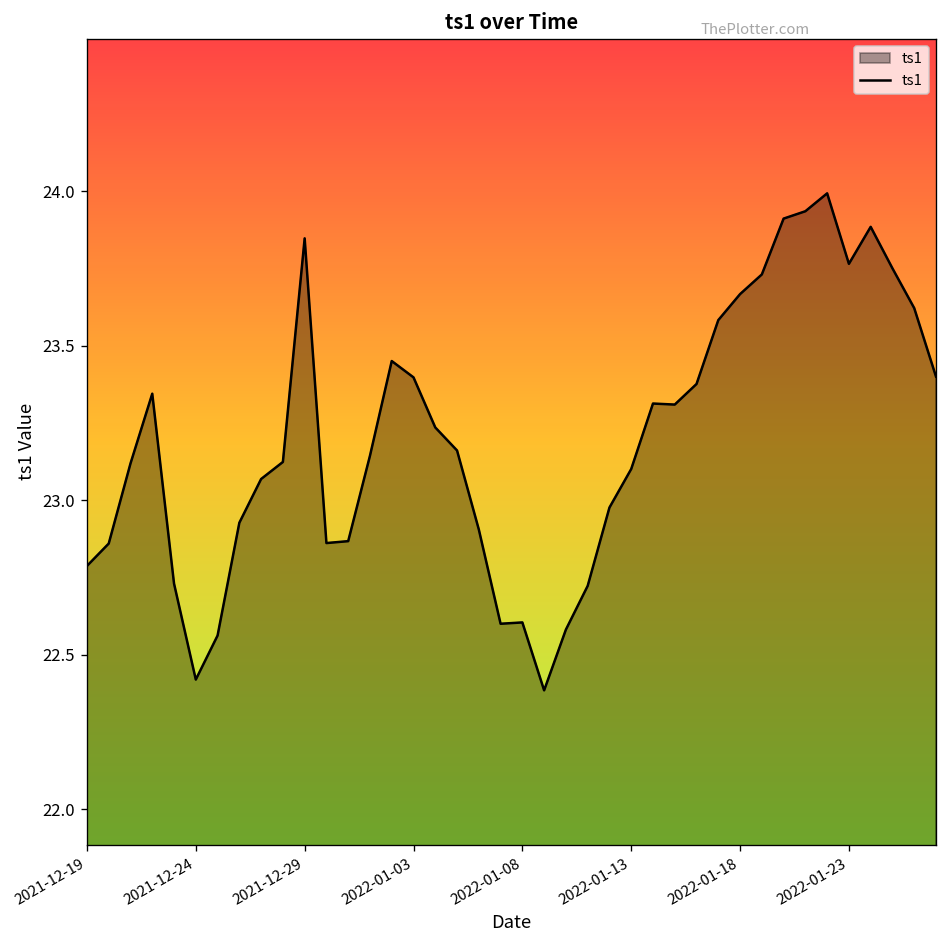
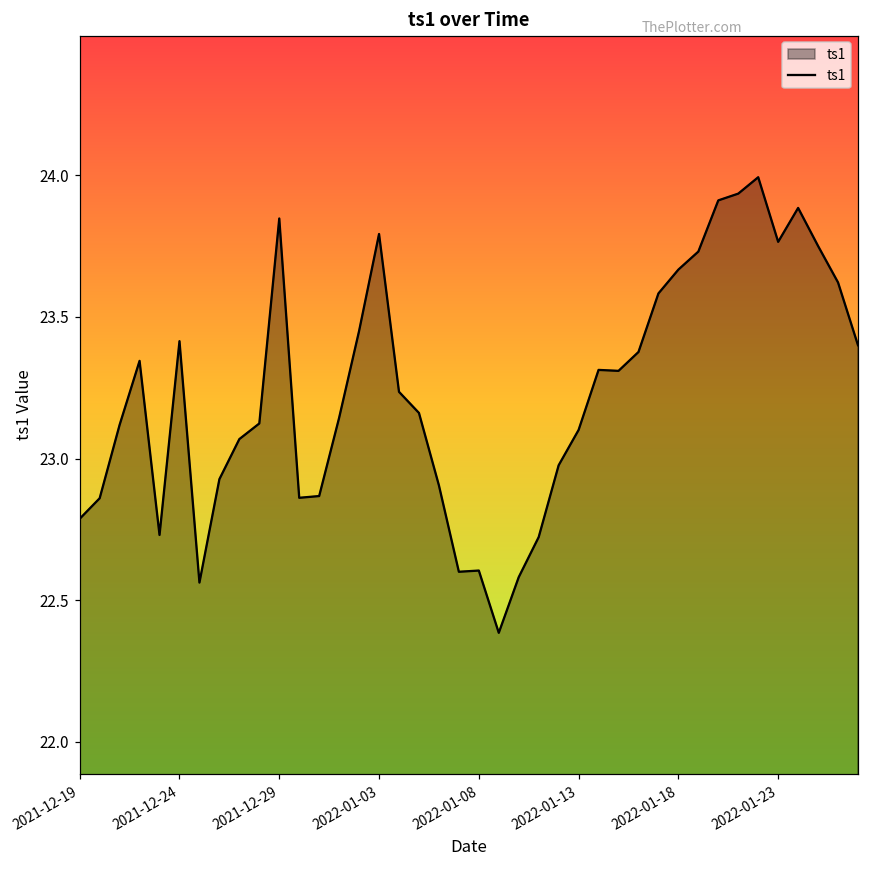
2021-12-24: 22.42 -> 23.41
2022-01-03: 23.40 -> 23.79
